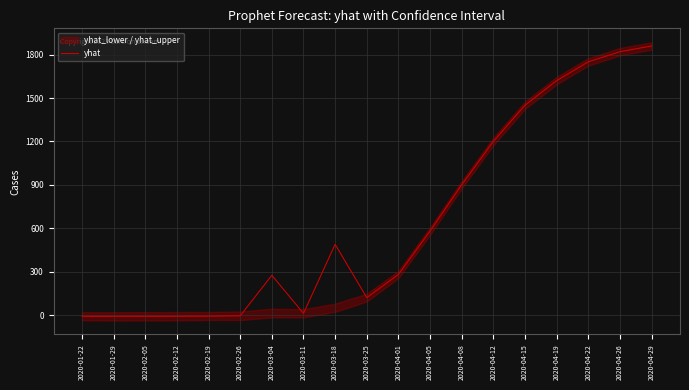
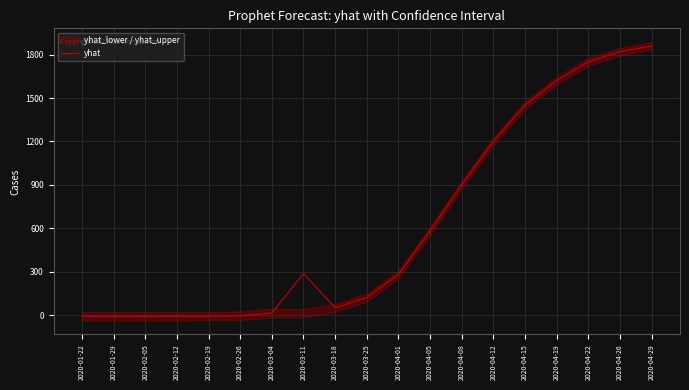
yhat, 2020-03-04: 270 -> 10
yhat, 2020-03-11: 10 -> 290
yhat, 2020-03-18: 490 -> 50
